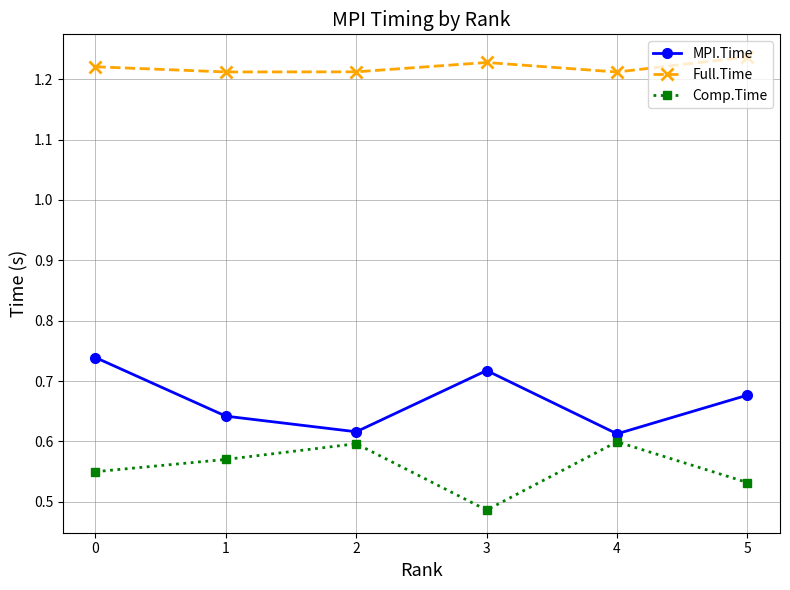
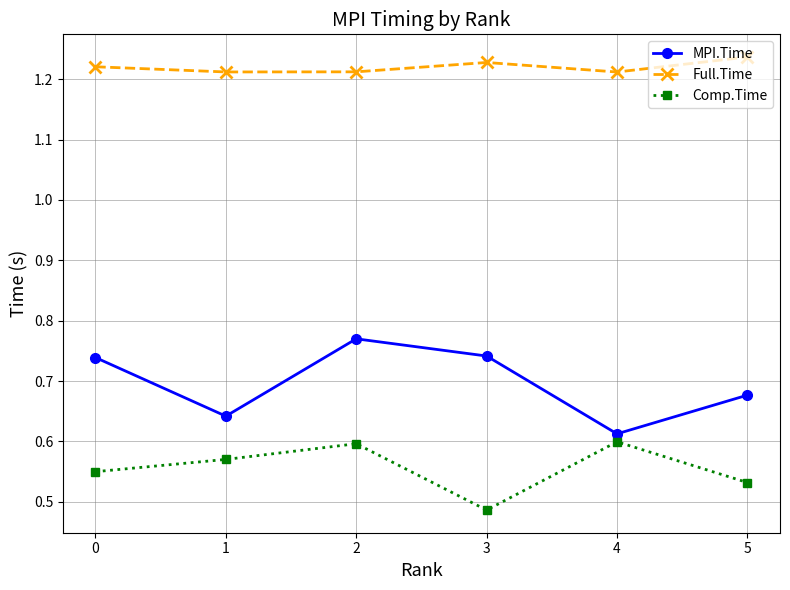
MPI.Time, 2: 0.62 -> 0.77
MPI.Time, 3: 0.72 -> 0.74
